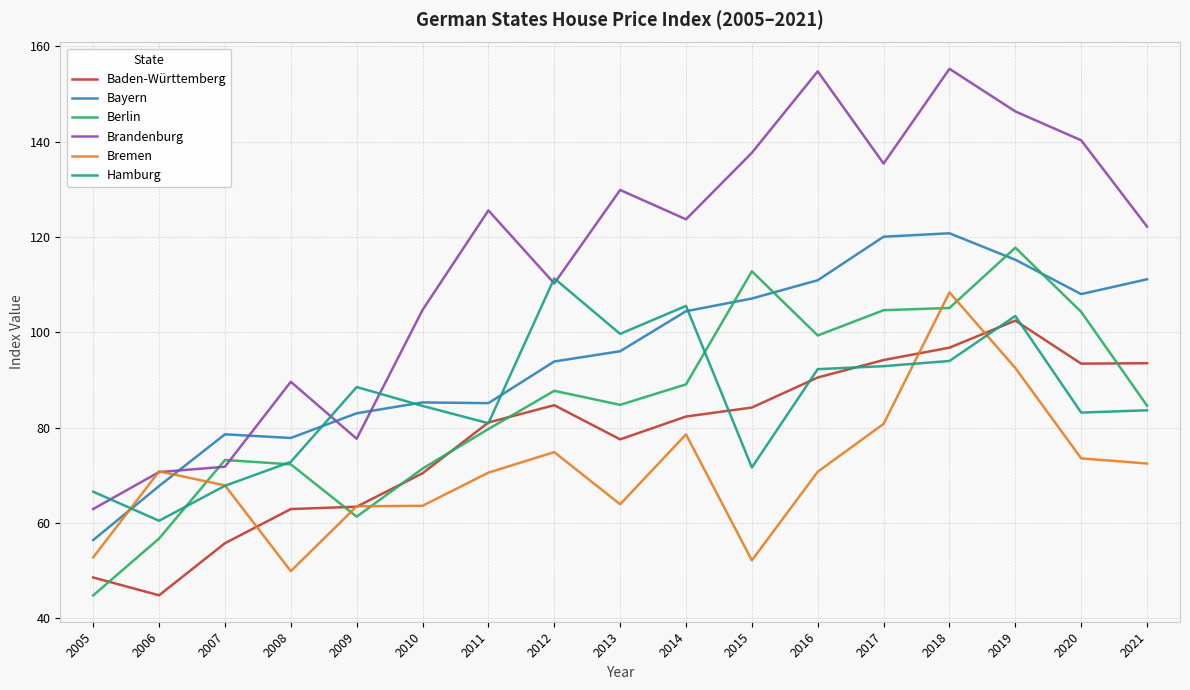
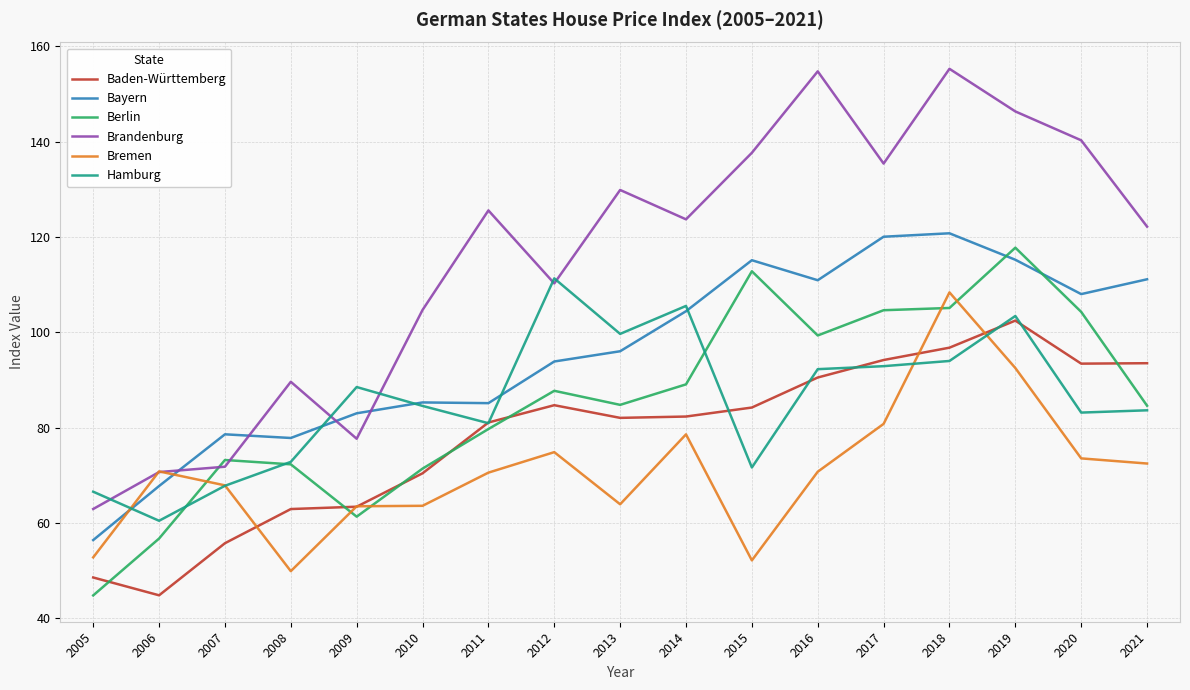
Baden-Württemberg, 2013: 78 -> 82
Bayern, 2015: 107 -> 115
